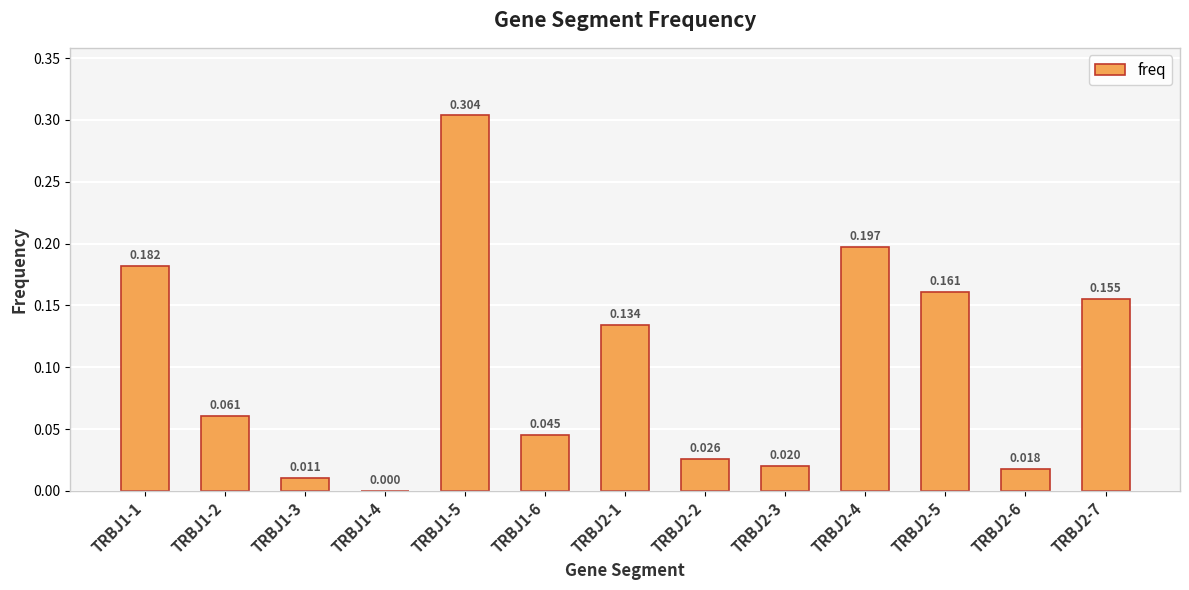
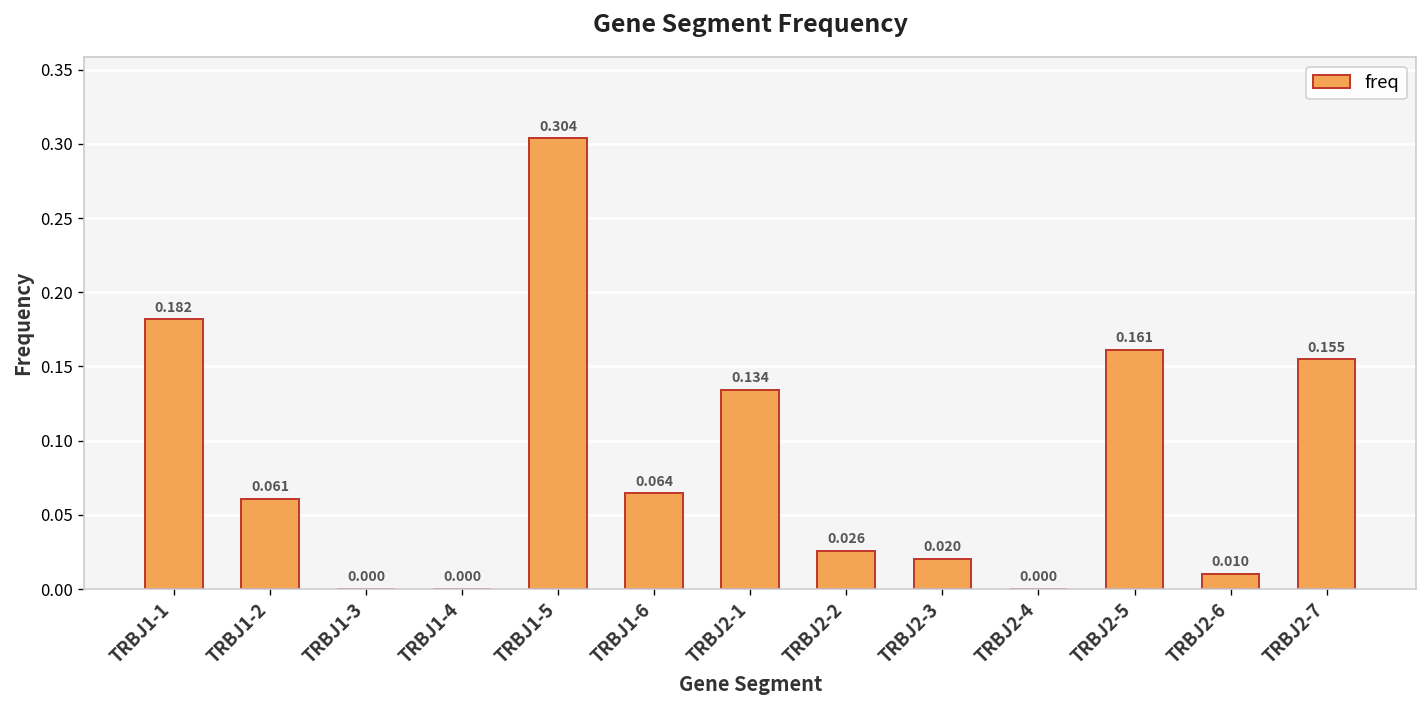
TRBJ1-3: 0.011 -> 0.000
TRBJ1-6: 0.045 -> 0.064
TRBJ2-4: 0.197 -> 0.000
TRBJ2-6: 0.018 -> 0.010
